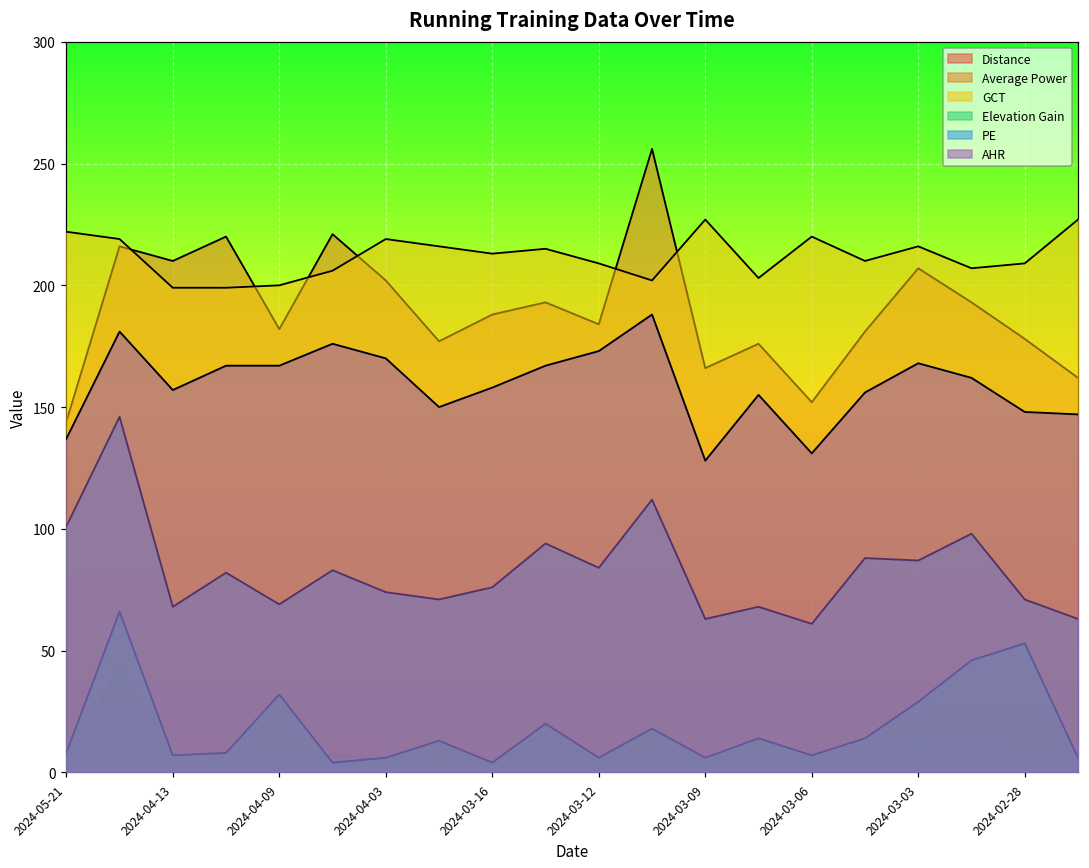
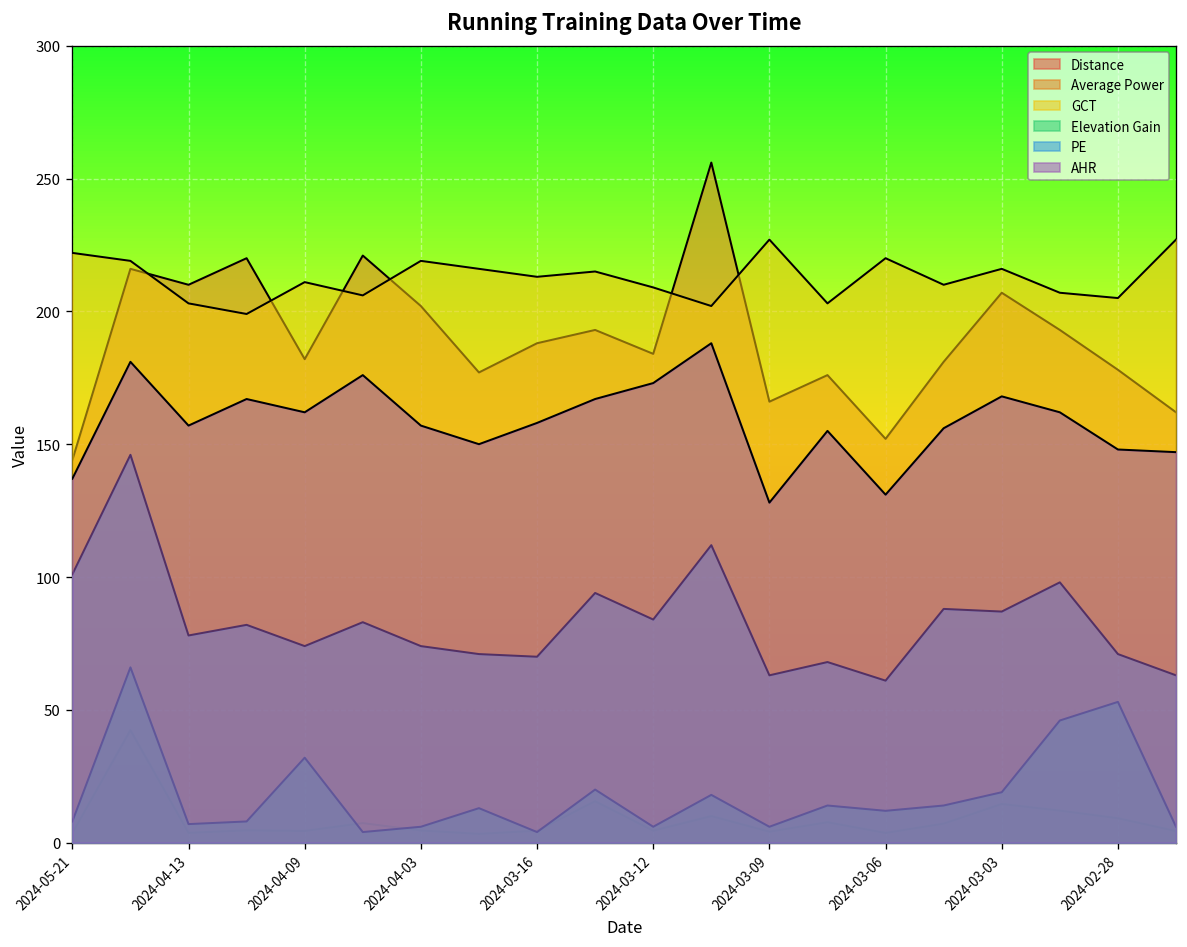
GCT, 2024-04-13: 199 -> 203
PE, 2024-04-13: 68 -> 78
GCT, 2024-04-09: 200 -> 211
PE, 2024-04-09: 69 -> 74
AHR, 2024-04-09: 167 -> 162
AHR, 2024-04-03: 170 -> 157
PE, 2024-03-16: 76 -> 70
Elevation Gain, 2024-03-06: 7 -> 12
Elevation Gain, 2024-03-03: 29 -> 19
GCT, 2024-02-28: 209 -> 205
